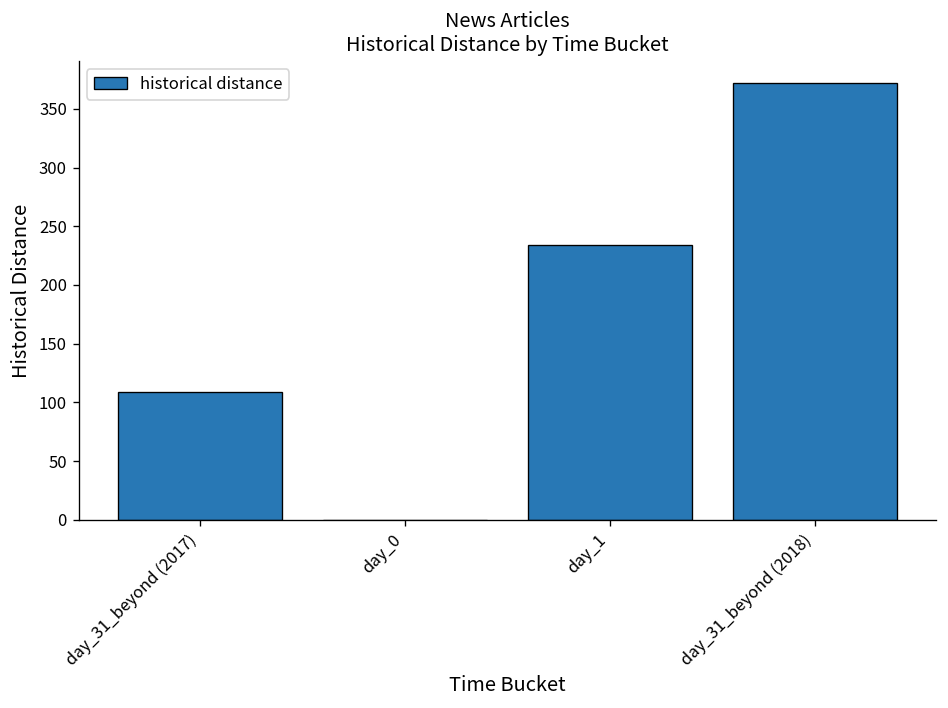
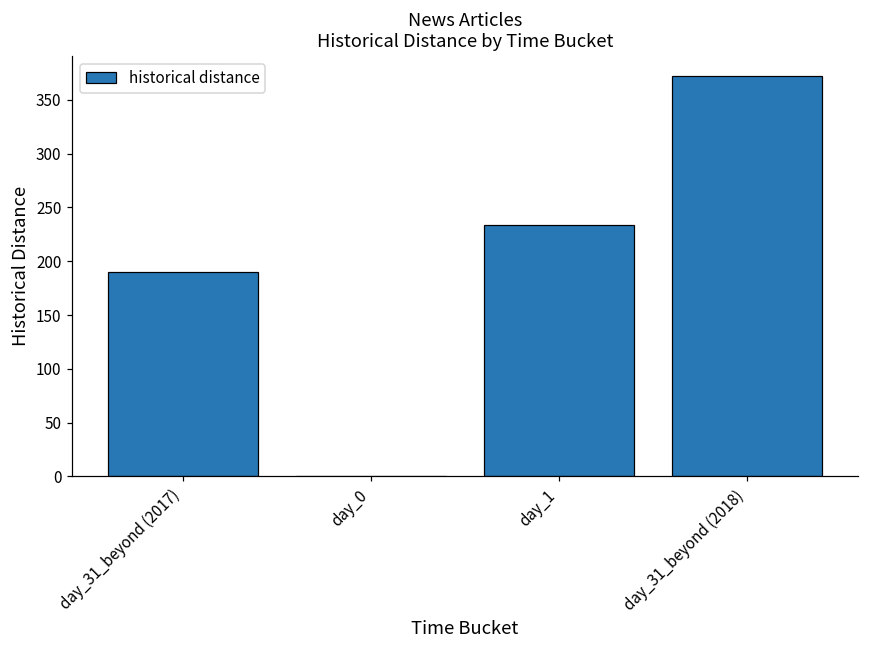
day_31_beyond (2017): 110 -> 190
